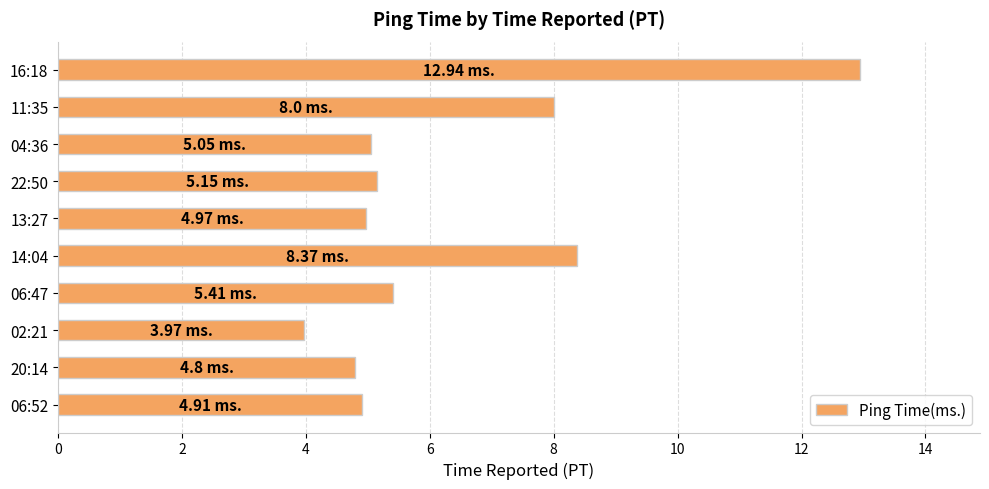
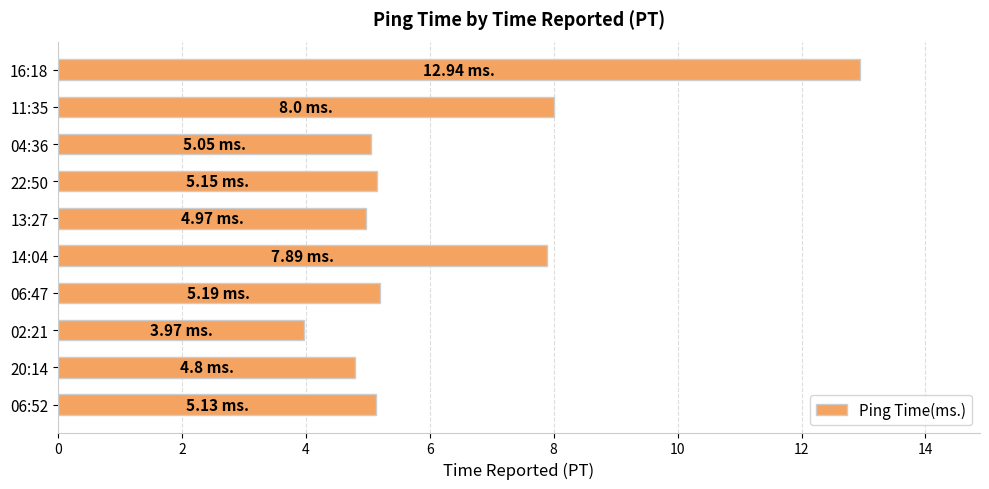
14:04: 8.37 -> 7.89
06:47: 5.41 -> 5.19
06:52: 4.91 -> 5.13
